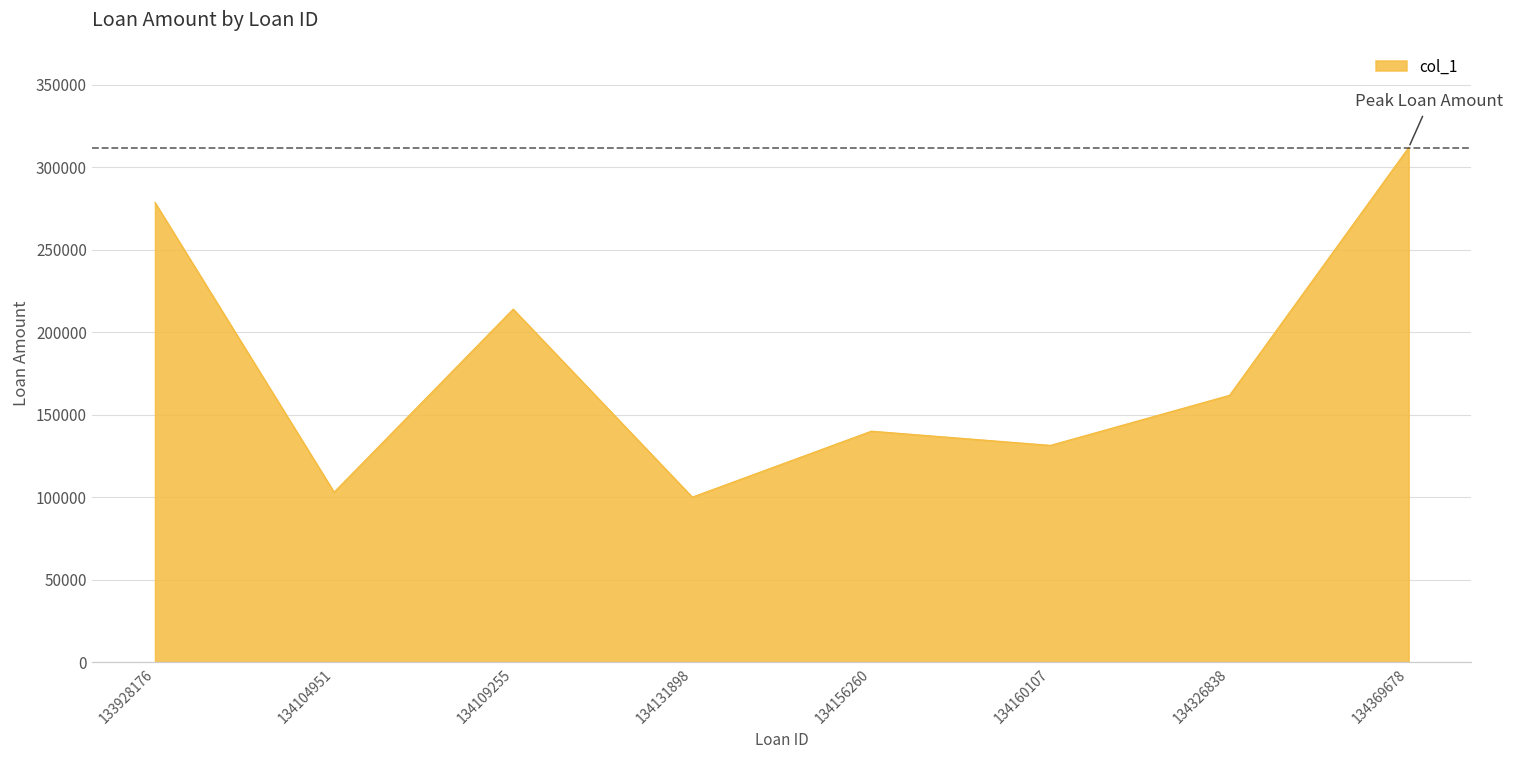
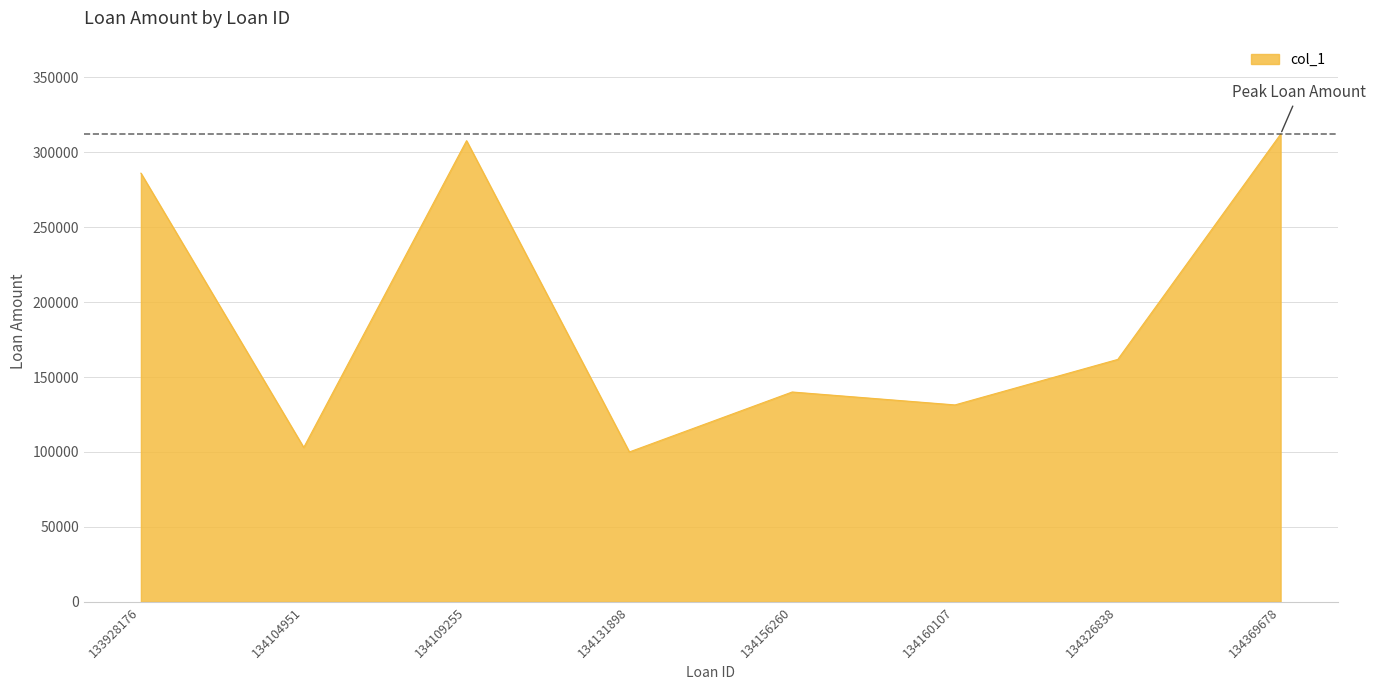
133928176: 279000 -> 286000
134109255: 214000 -> 308000
